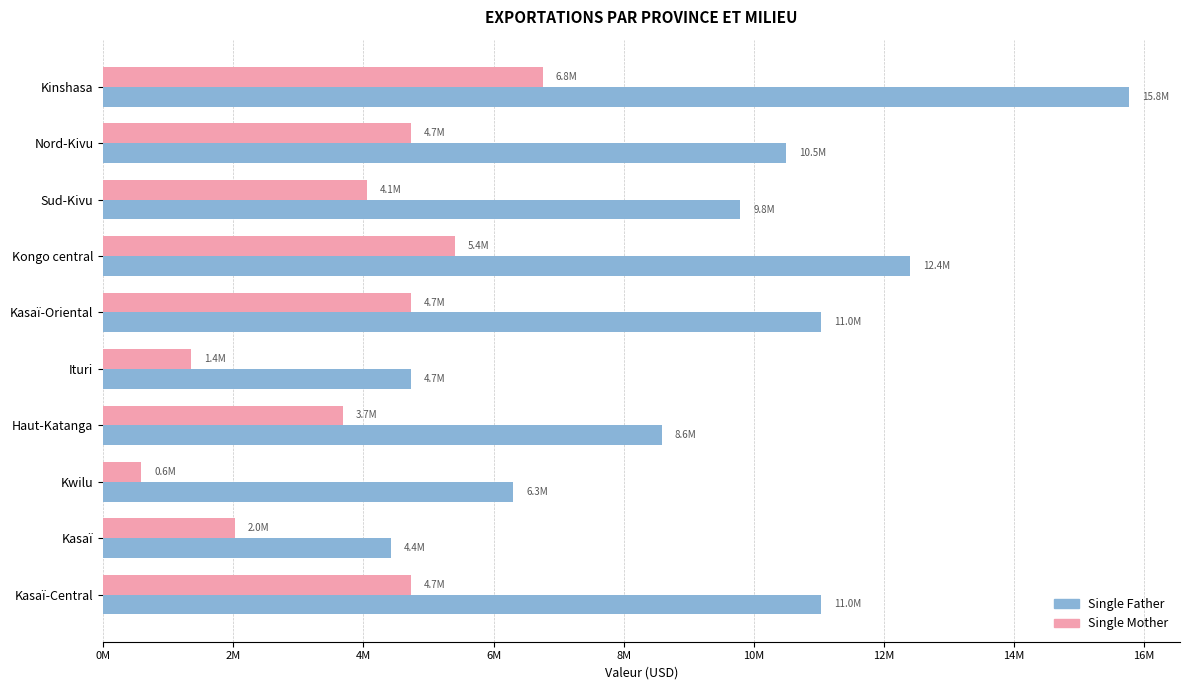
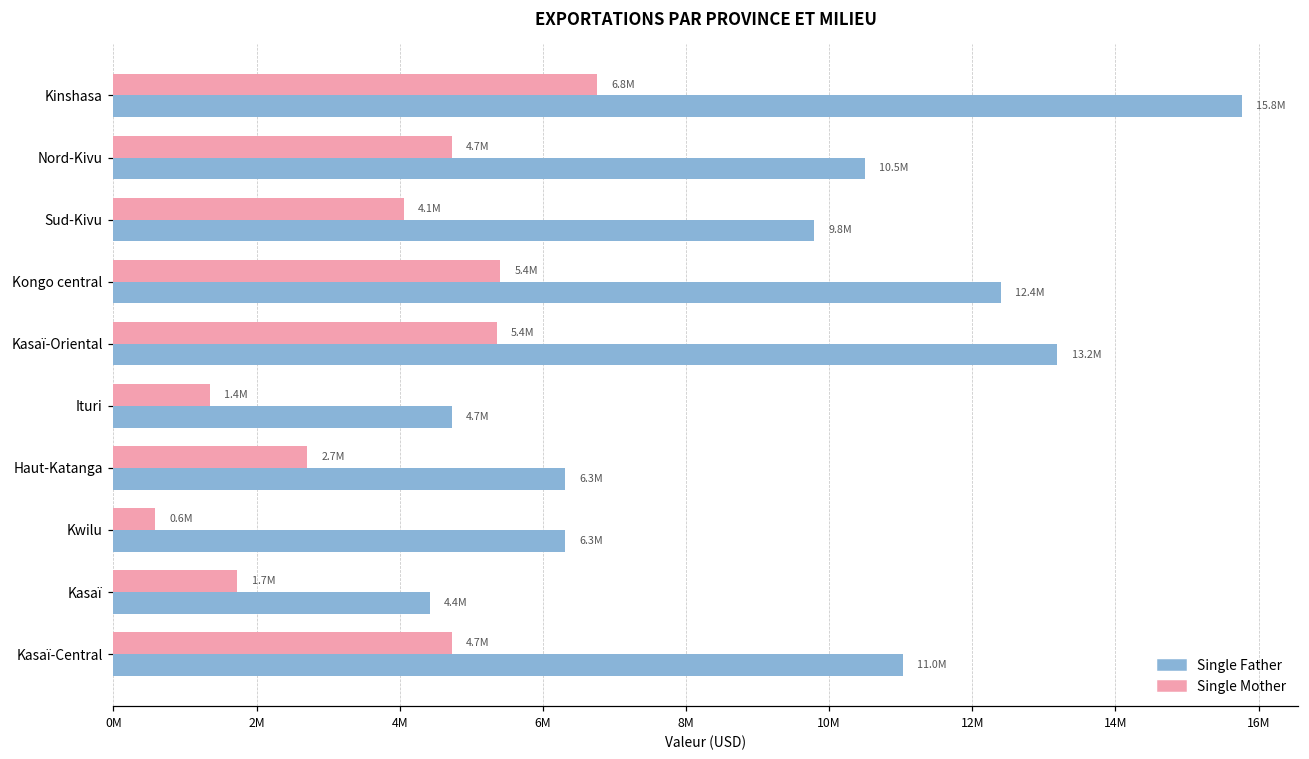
Single Mother, Kasaï-Oriental: 4.7M -> 5.4M
Single Father, Kasaï-Oriental: 11.0M -> 13.2M
Single Mother, Haut-Katanga: 3.7M -> 2.7M
Single Father, Haut-Katanga: 8.6M -> 6.3M
Single Mother, Kasaï: 2.0M -> 1.7M
